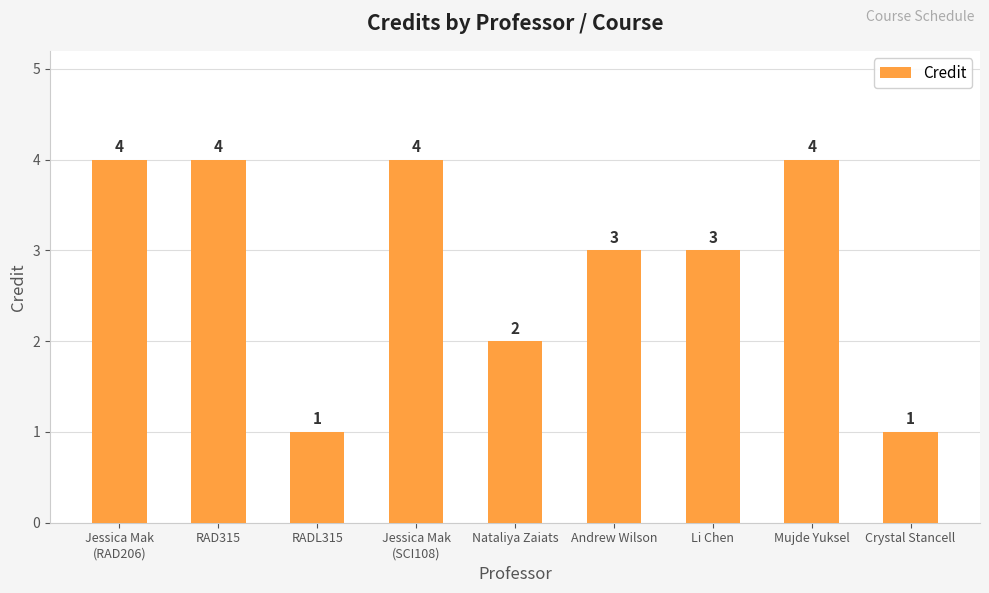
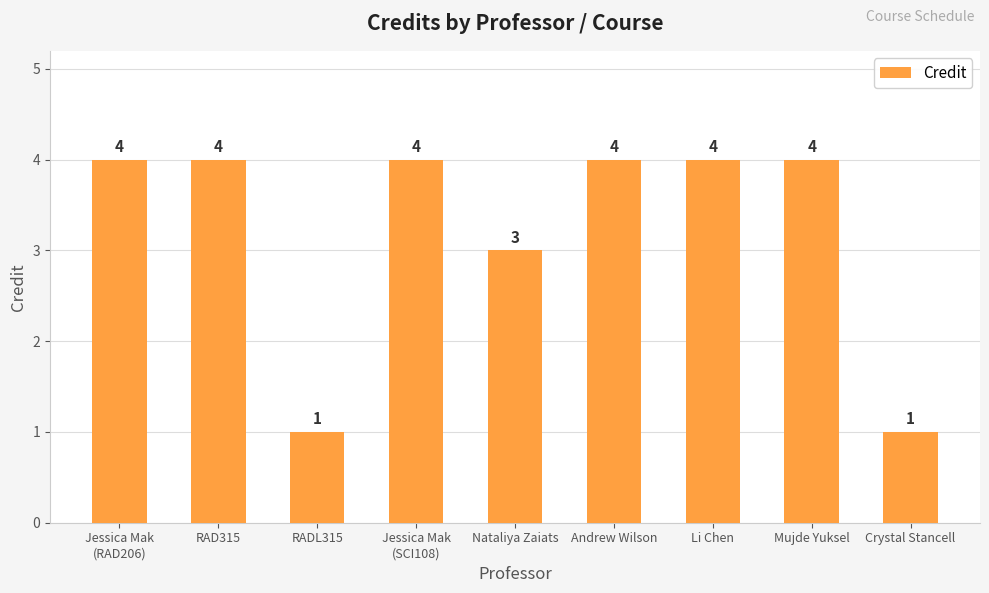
Nataliya Zaiats: 2 -> 3
Andrew Wilson: 3 -> 4
Li Chen: 3 -> 4
